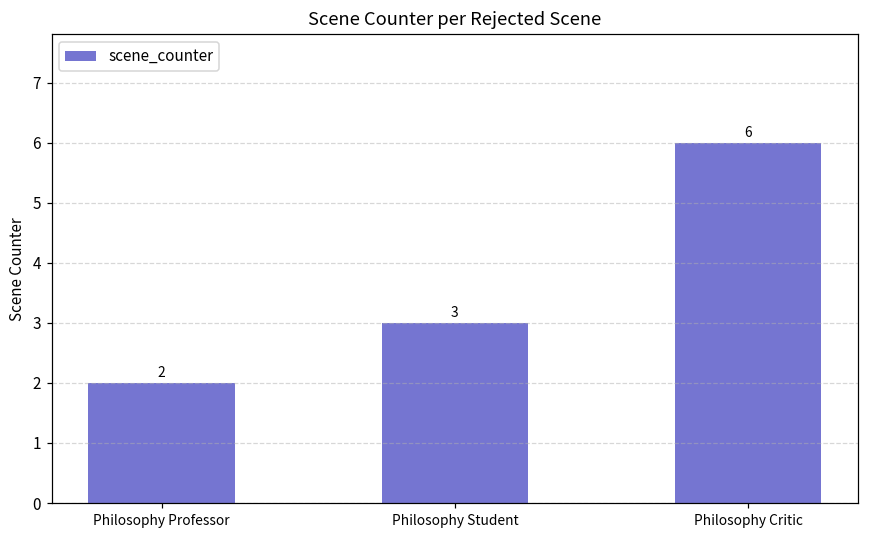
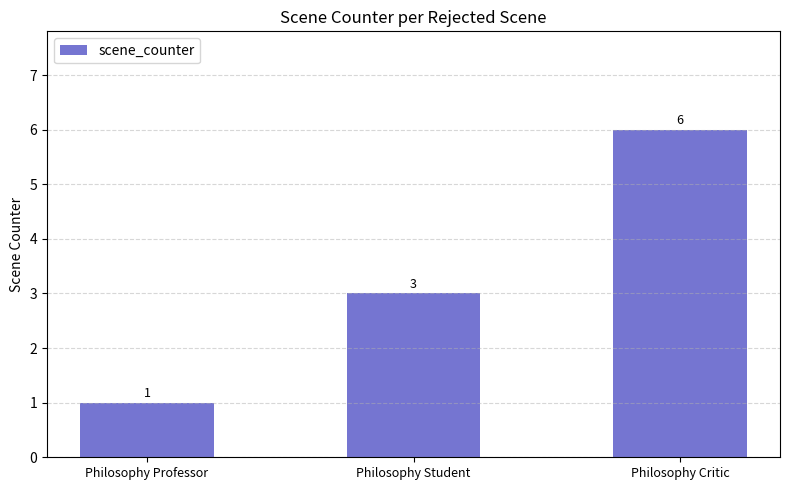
Philosophy Professor: 2 -> 1
